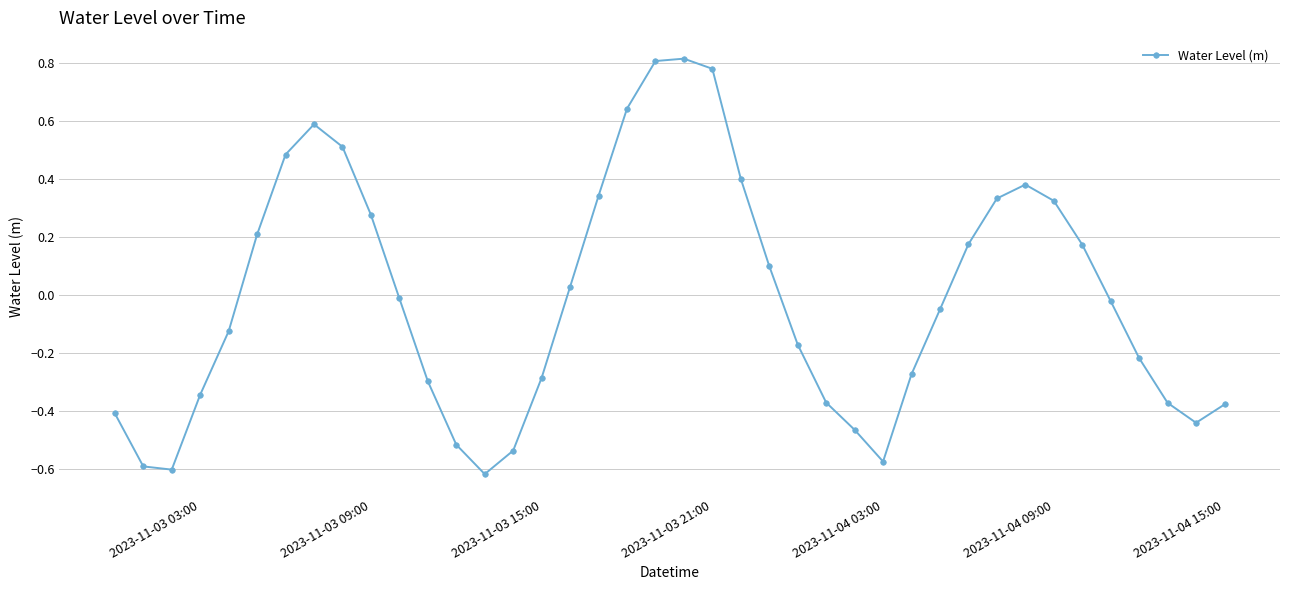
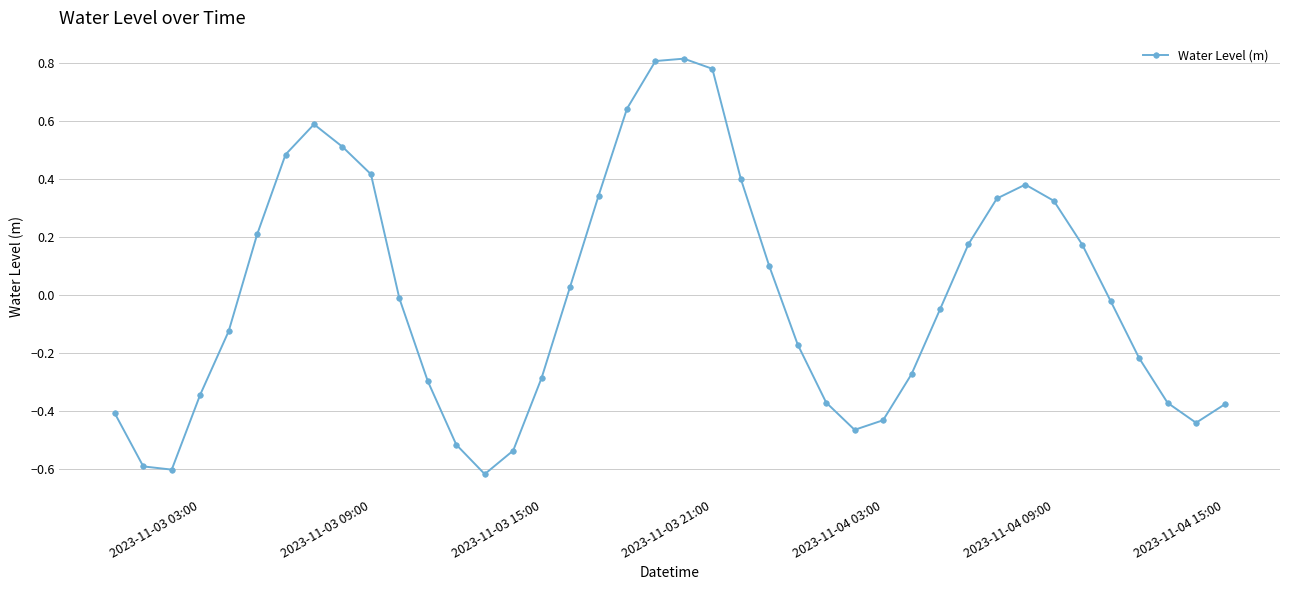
2023-11-03 09:00: 0.28 -> 0.42
2023-11-04 03:00: -0.57 -> -0.43
